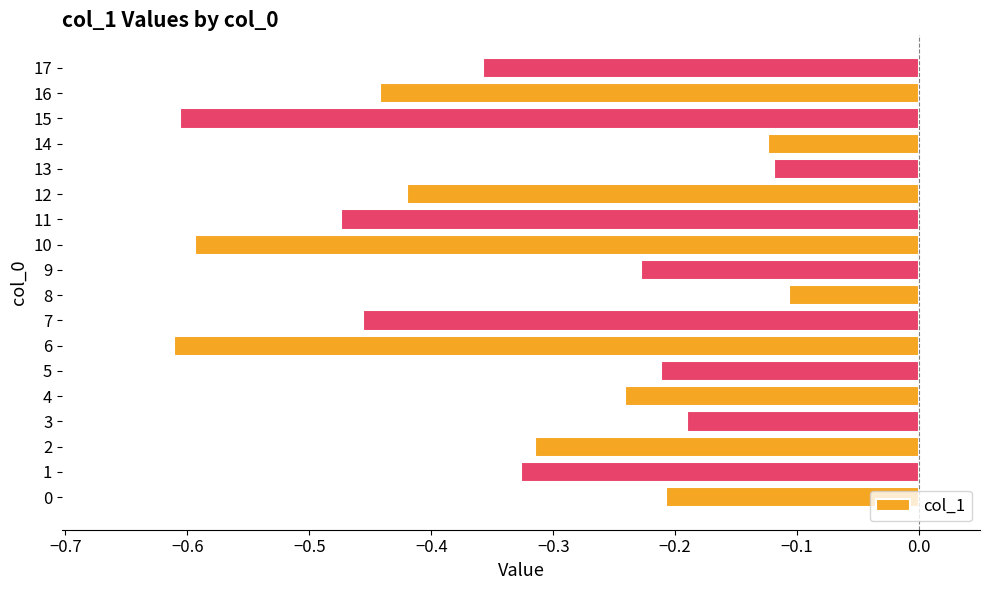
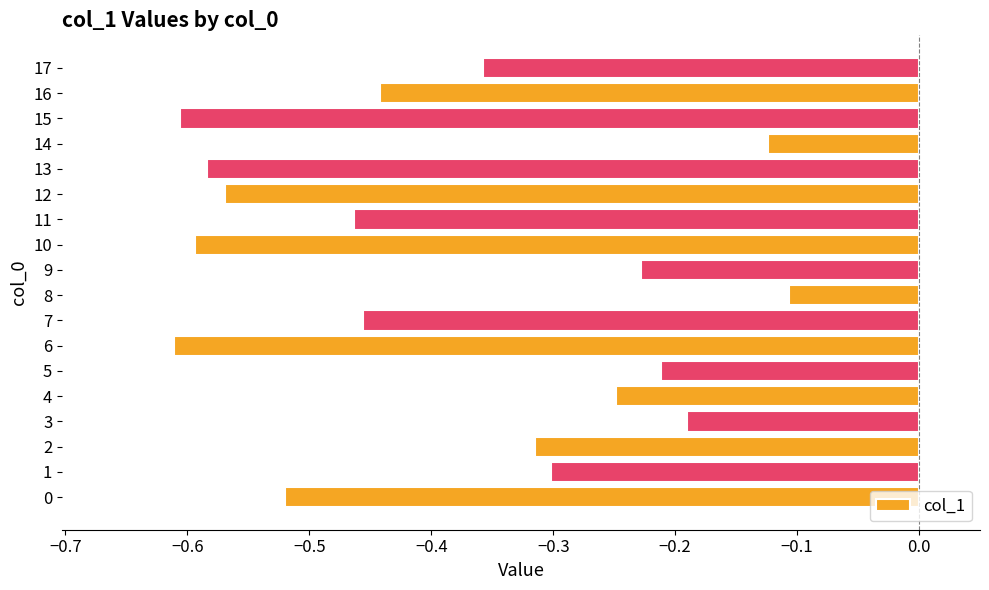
13: -0.119 -> -0.584
12: -0.420 -> -0.569
11: -0.474 -> -0.463
4: -0.241 -> -0.248
1: -0.326 -> -0.301
0: -0.207 -> -0.520
